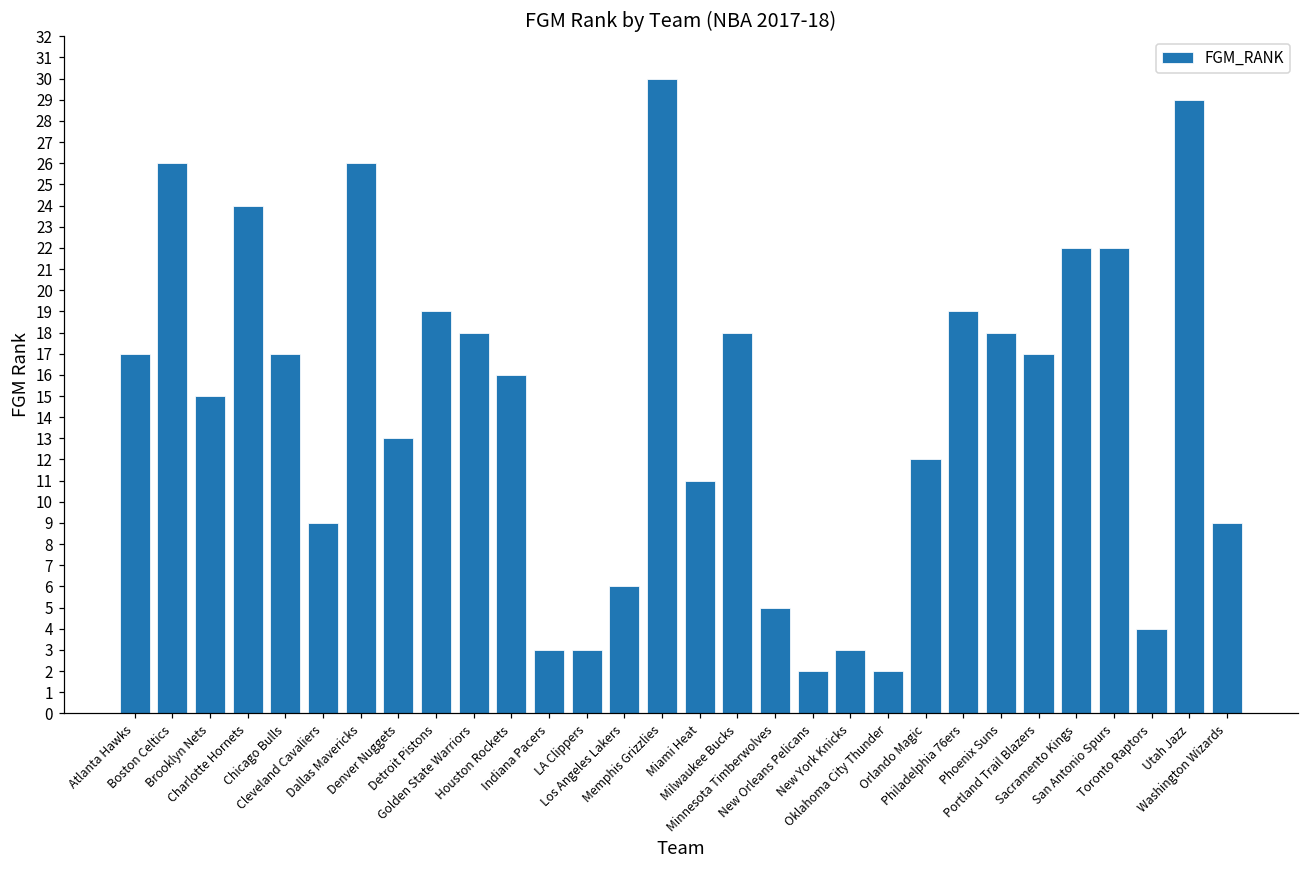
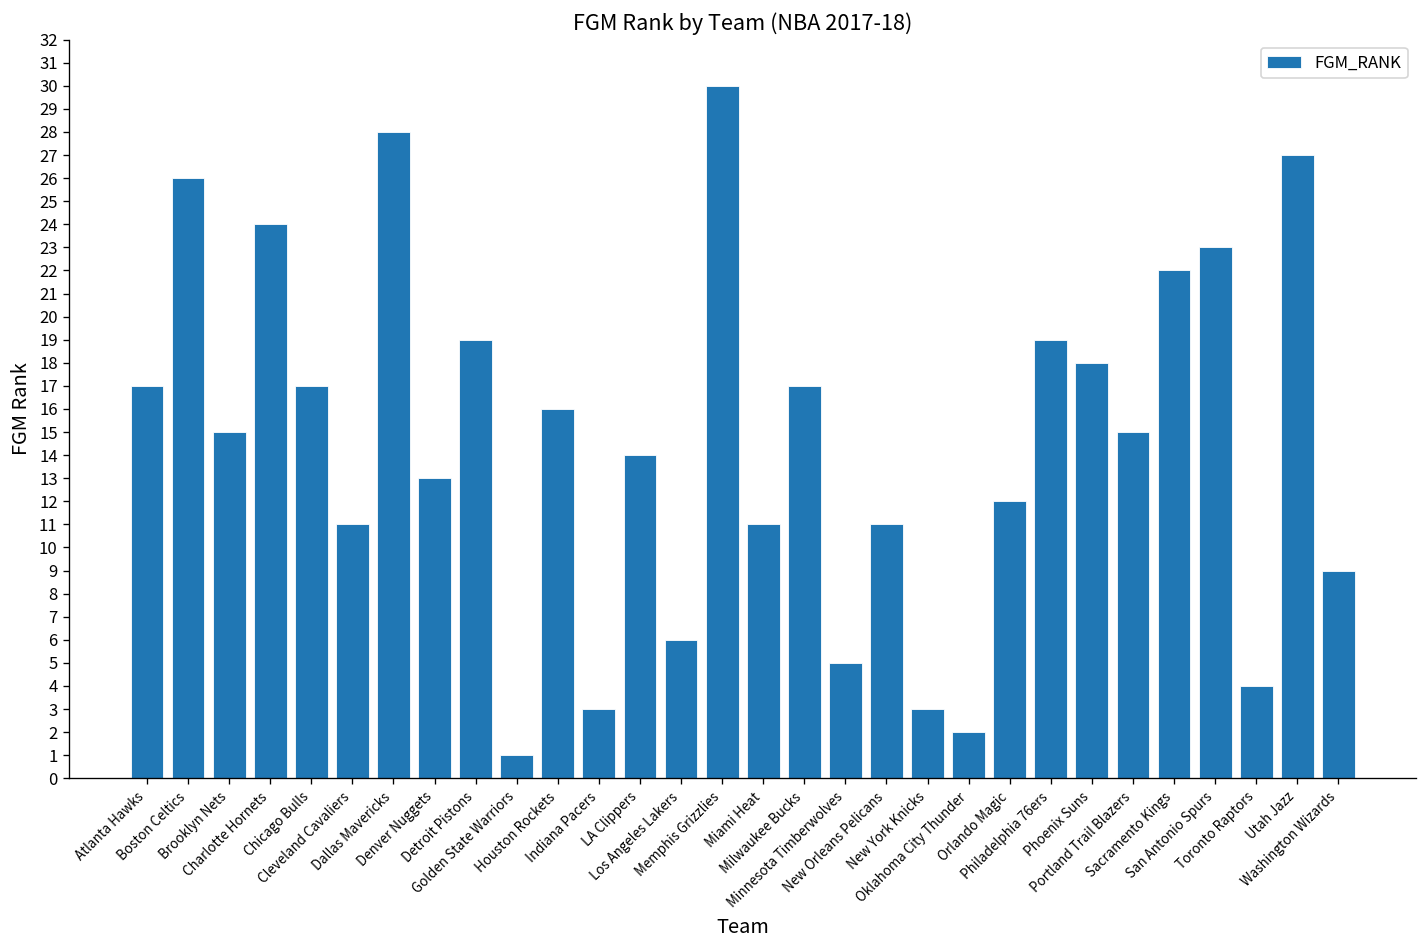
Cleveland Cavaliers: 9 -> 11
Dallas Mavericks: 26 -> 28
Golden State Warriors: 18 -> 1
LA Clippers: 3 -> 14
Milwaukee Bucks: 18 -> 17
New Orleans Pelicans: 2 -> 11
Portland Trail Blazers: 17 -> 15
San Antonio Spurs: 22 -> 23
Utah Jazz: 29 -> 27
